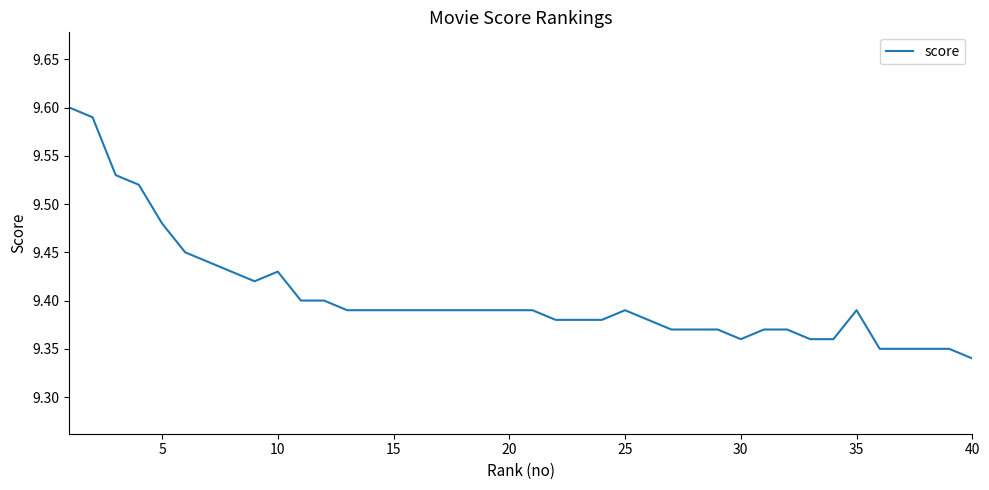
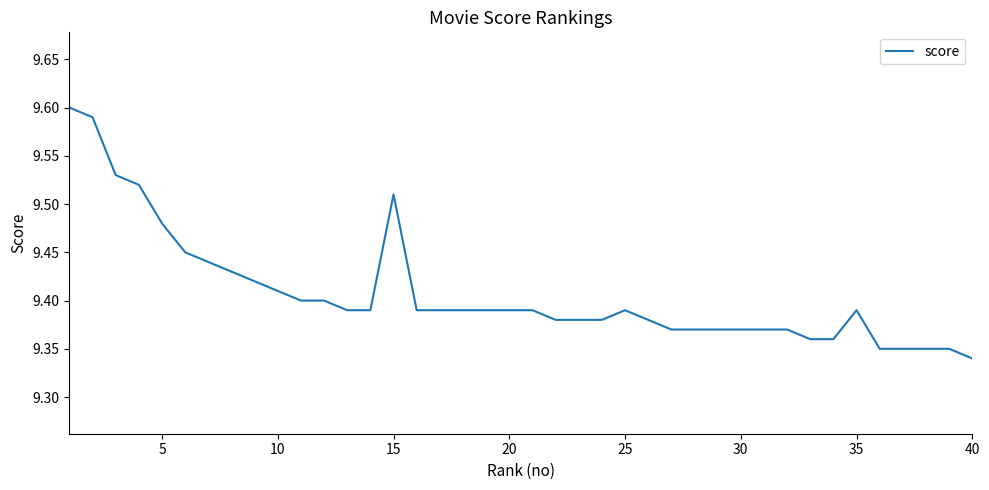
10: 9.43 -> 9.41
15: 9.39 -> 9.51
30: 9.36 -> 9.37
